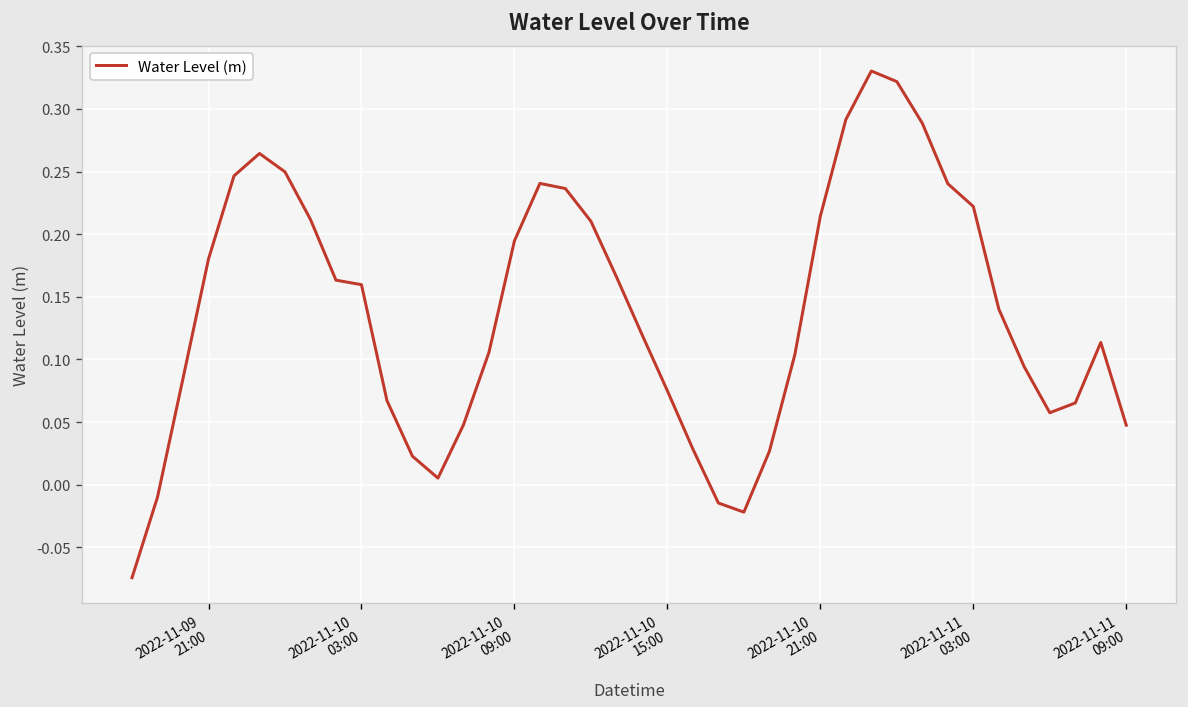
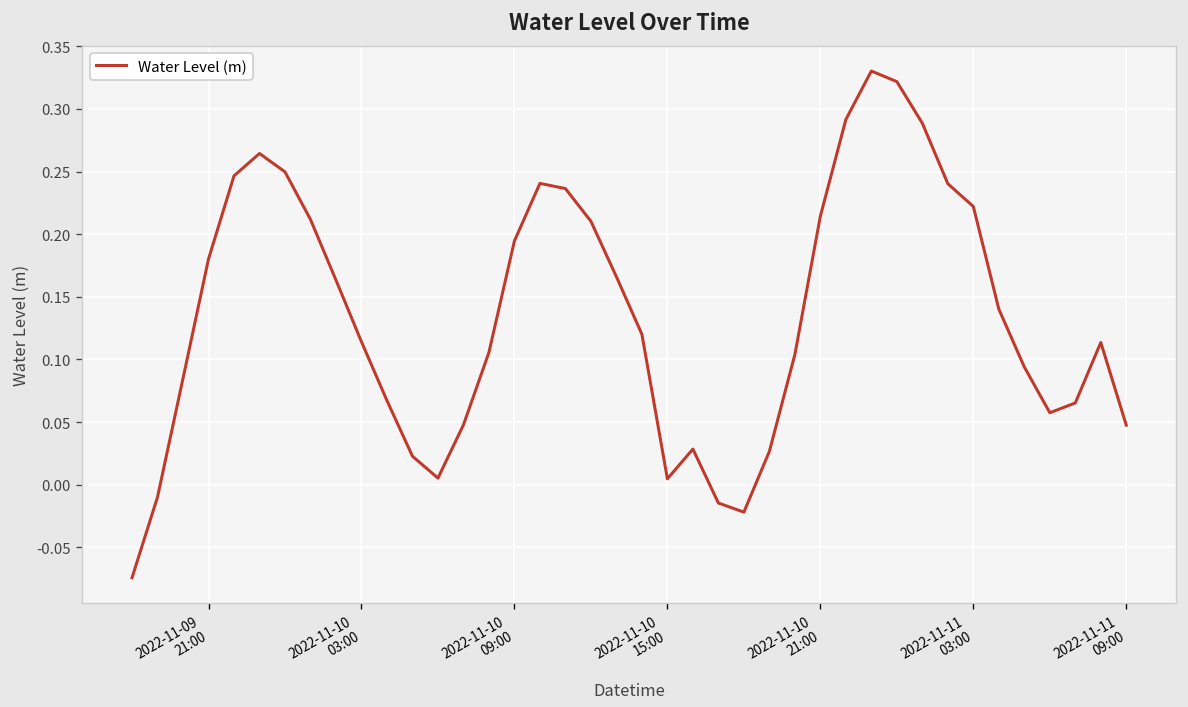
2022-11-10 03:00: 0.160 -> 0.114
2022-11-10 15:00: 0.075 -> 0.005
